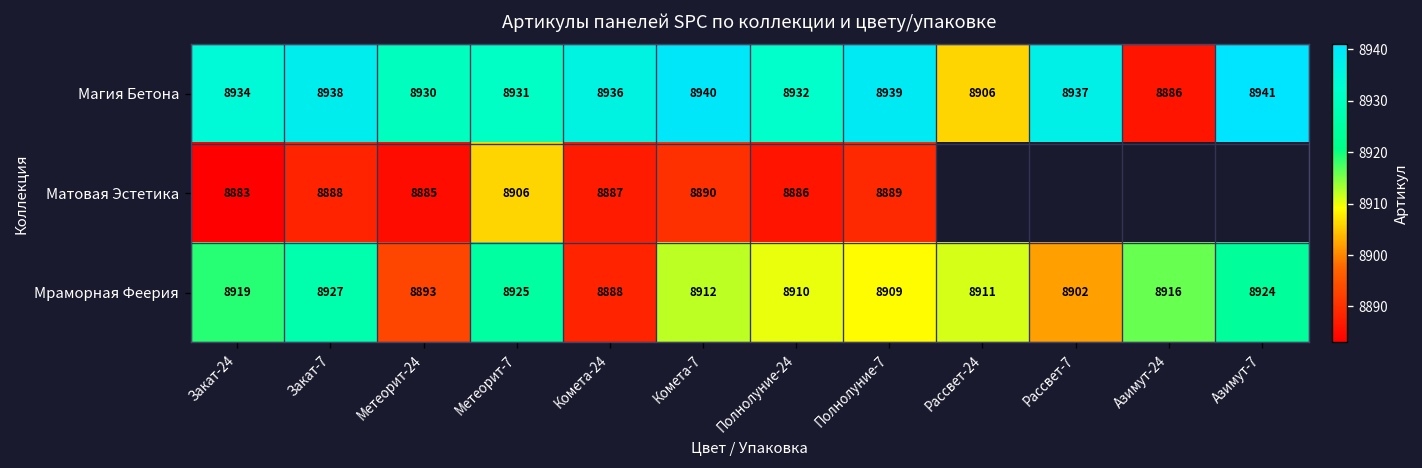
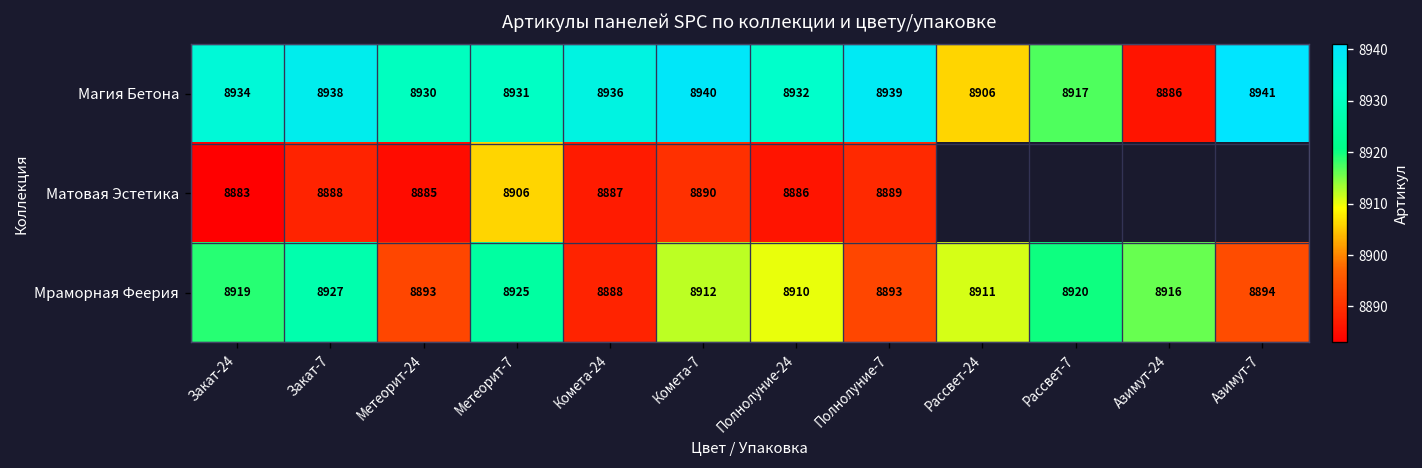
Магия Бетона, Рассвет-7: 8937 -> 8917
Мраморная Феерия, Полнолуние-7: 8909 -> 8893
Мраморная Феерия, Рассвет-7: 8902 -> 8920
Мраморная Феерия, Азимут-7: 8924 -> 8894
